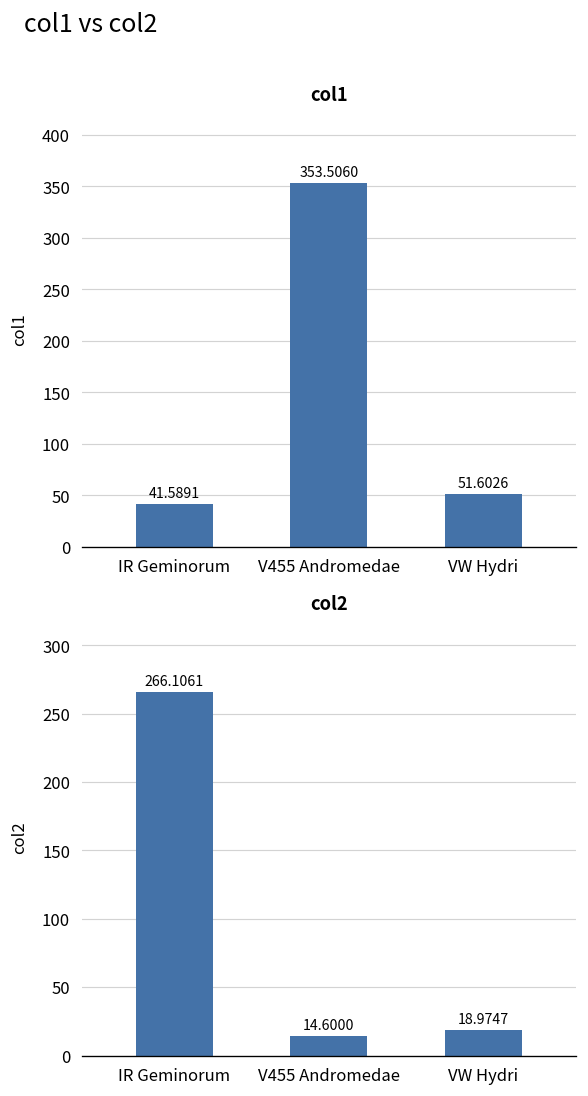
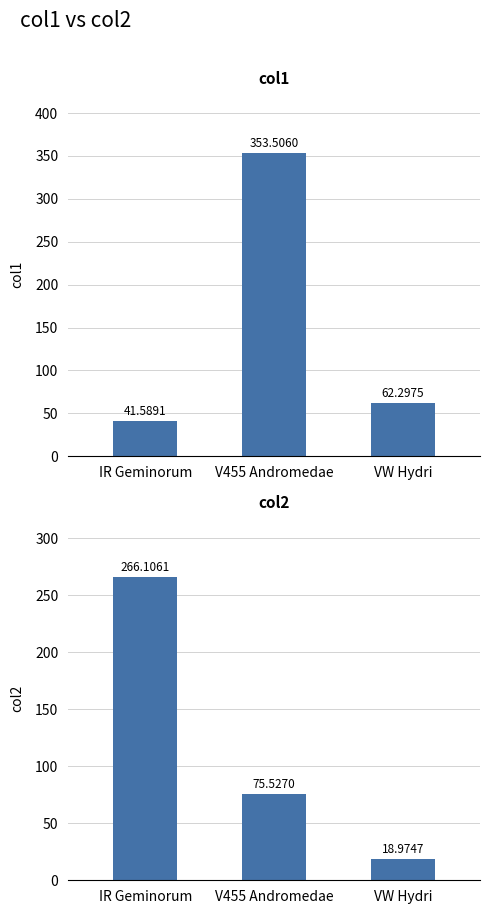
col1, VW Hydri: 51.6026 -> 62.2975
col2, V455 Andromedae: 14.6000 -> 75.5270
